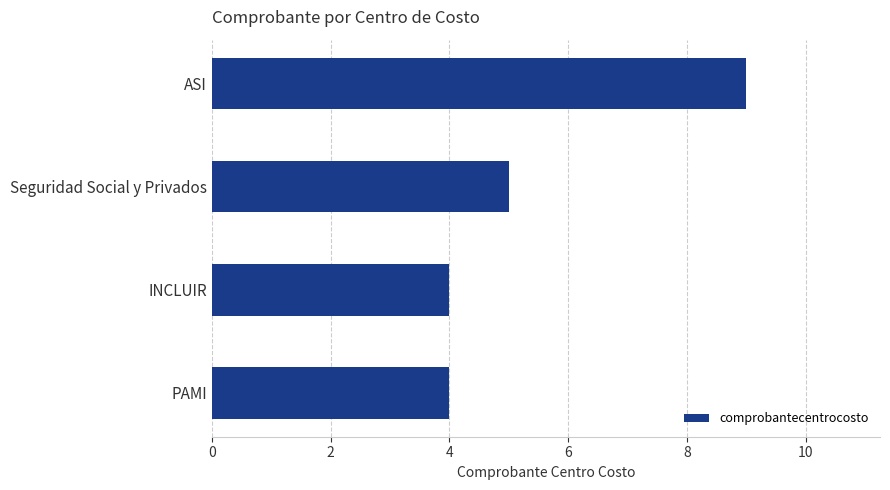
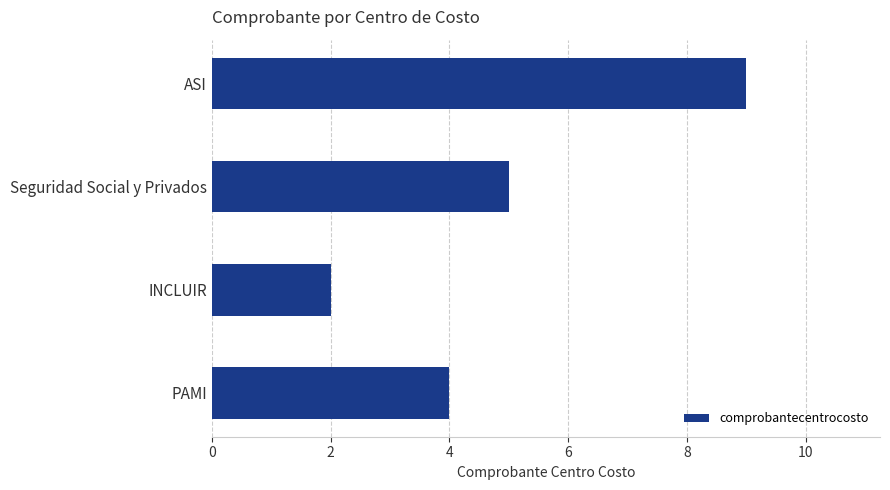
INCLUIR: 4 -> 2
